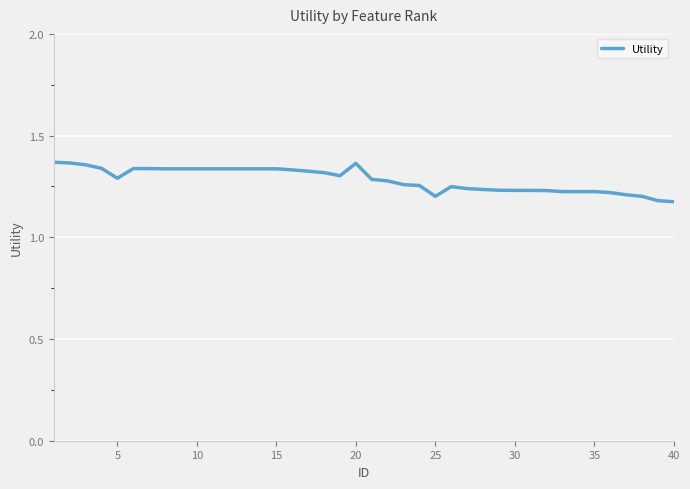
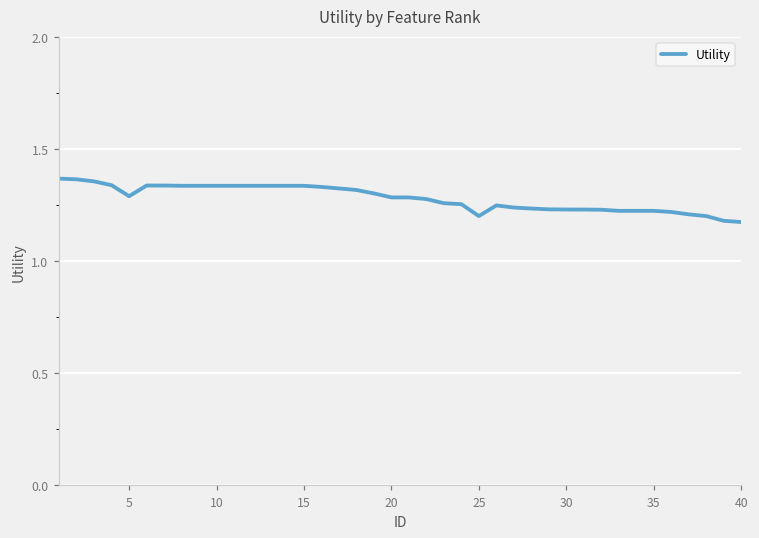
20: 1.36 -> 1.28
